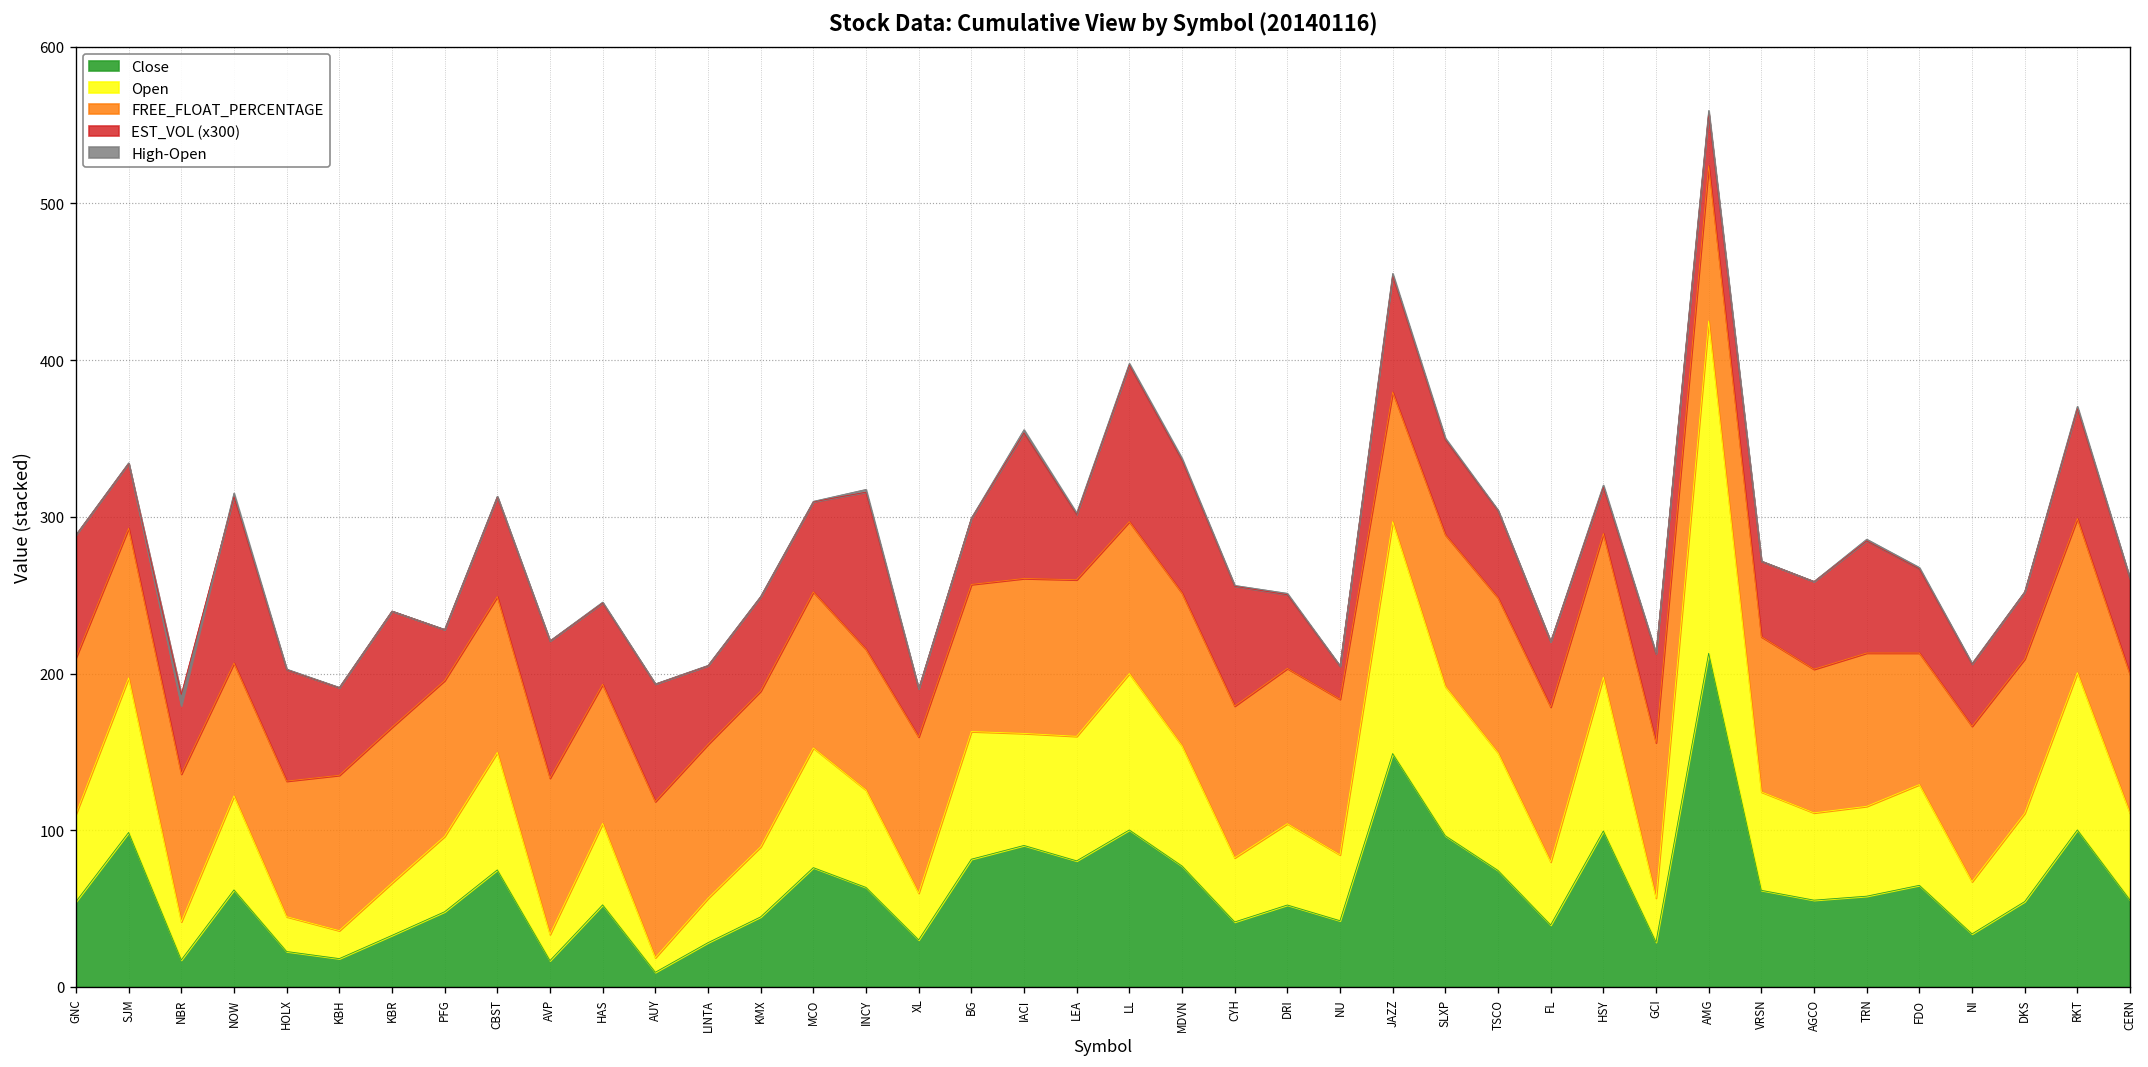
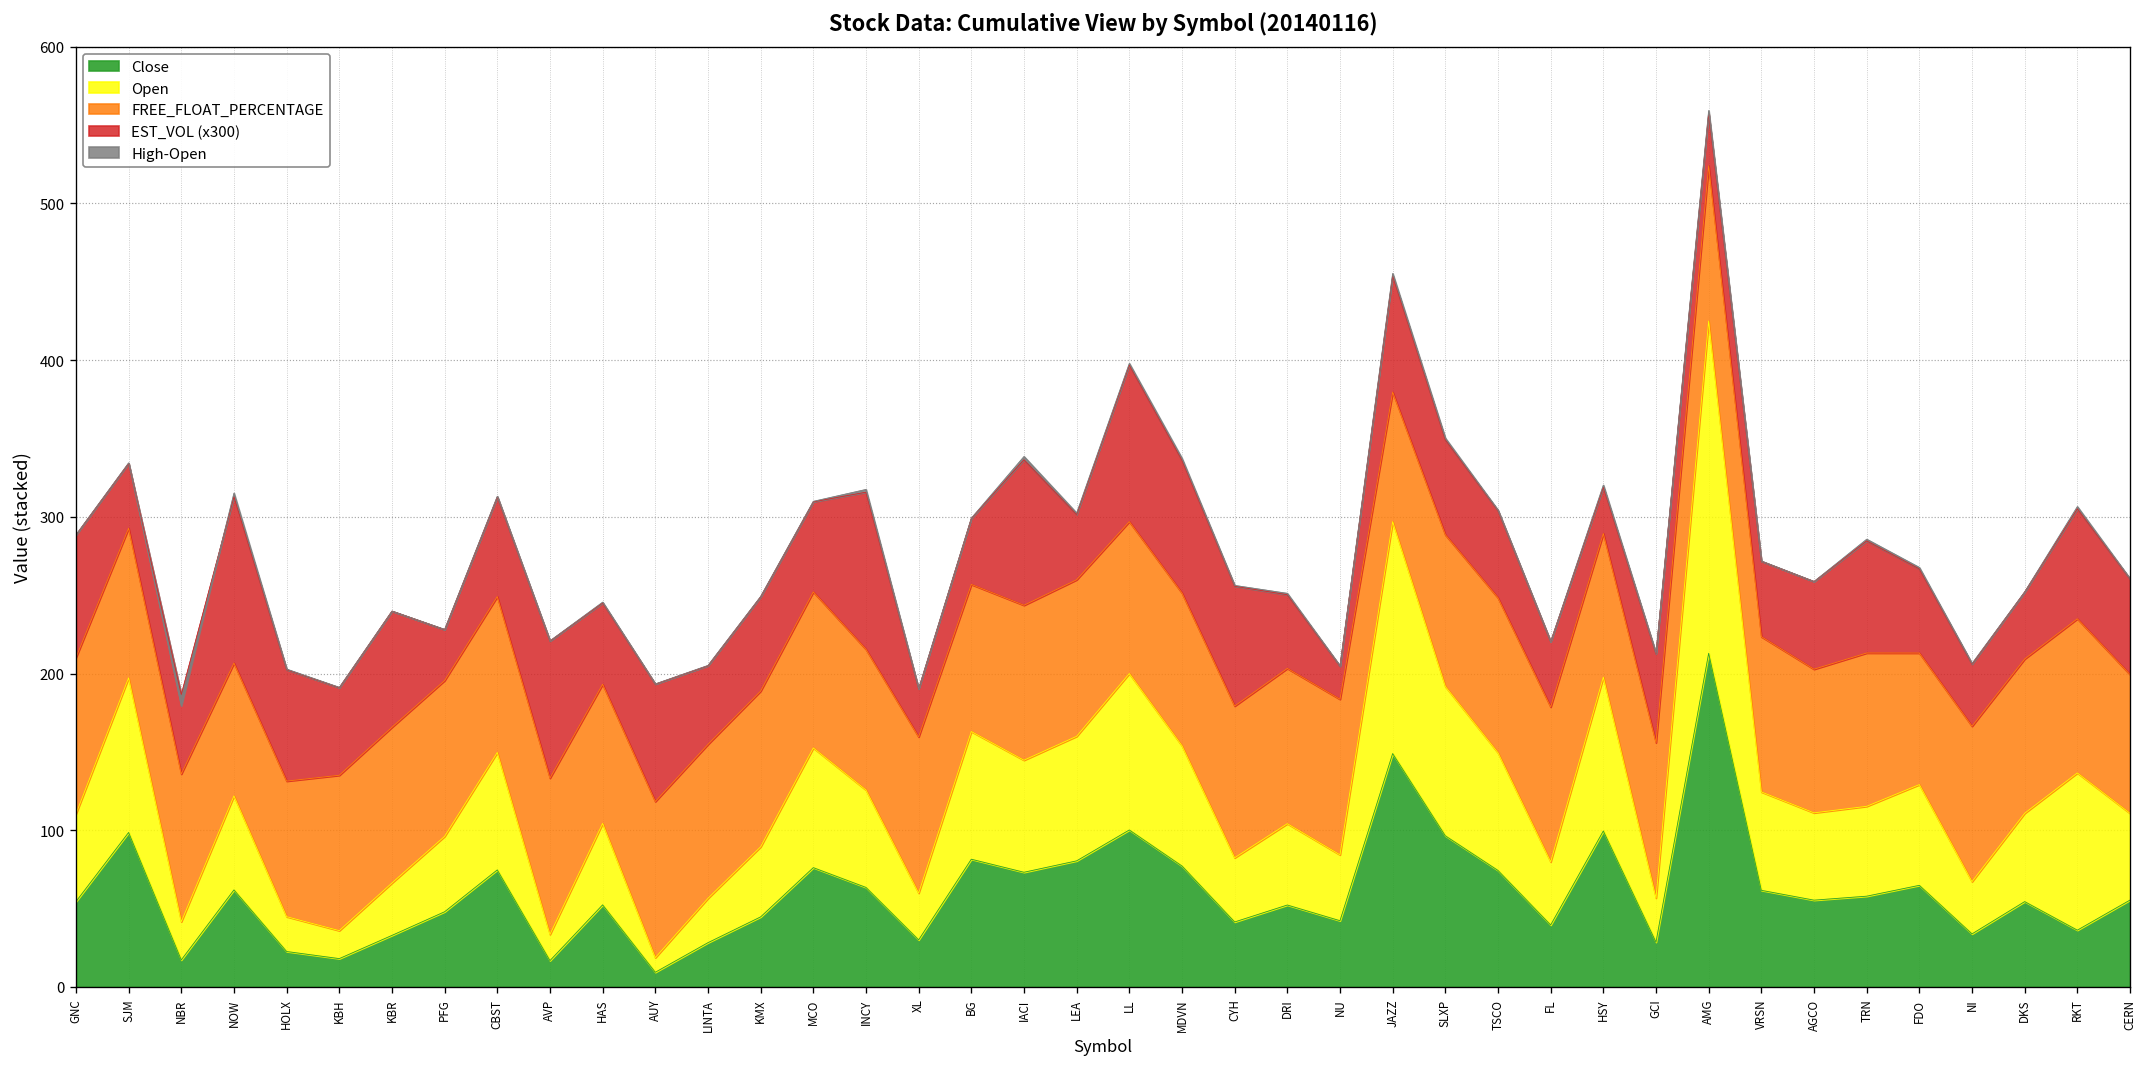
Close, IACI: 90 -> 73
Close, RKT: 100 -> 36
